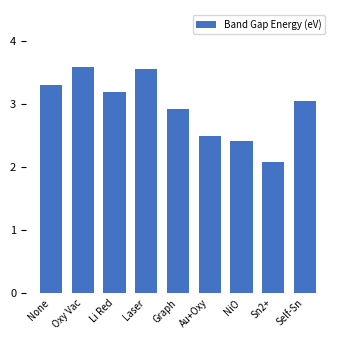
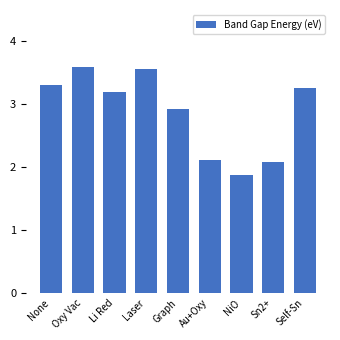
Au+Oxy: 2.5 -> 2.1
NiO: 2.4 -> 1.9
Self-Sn: 3.1 -> 3.3
